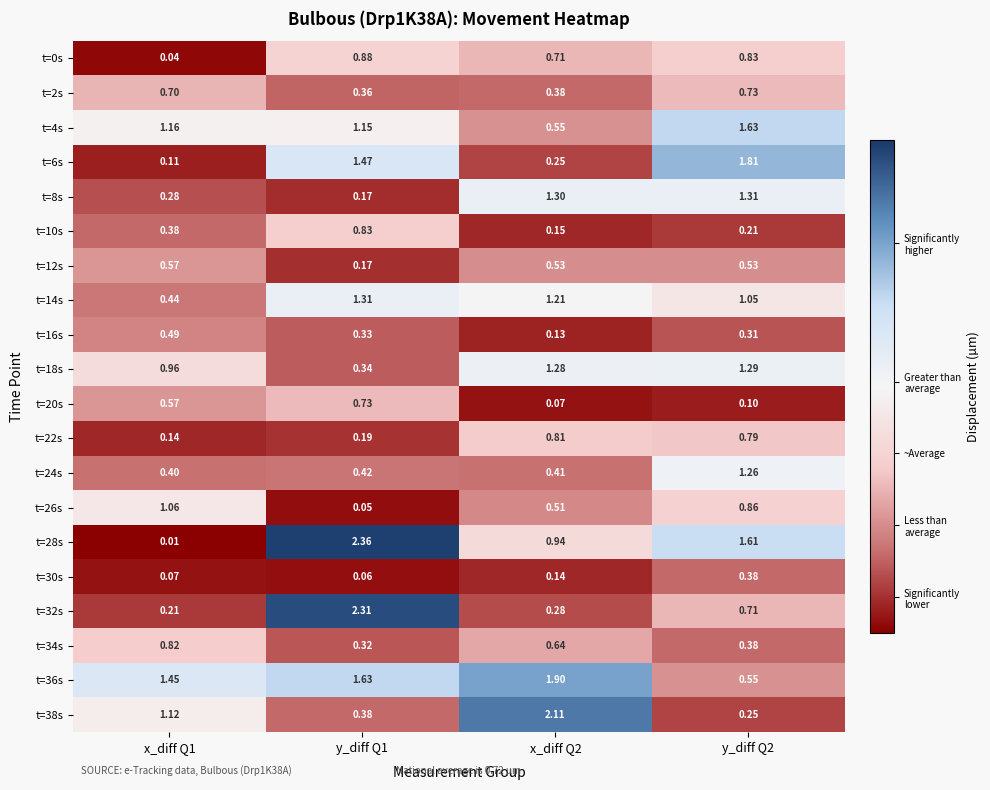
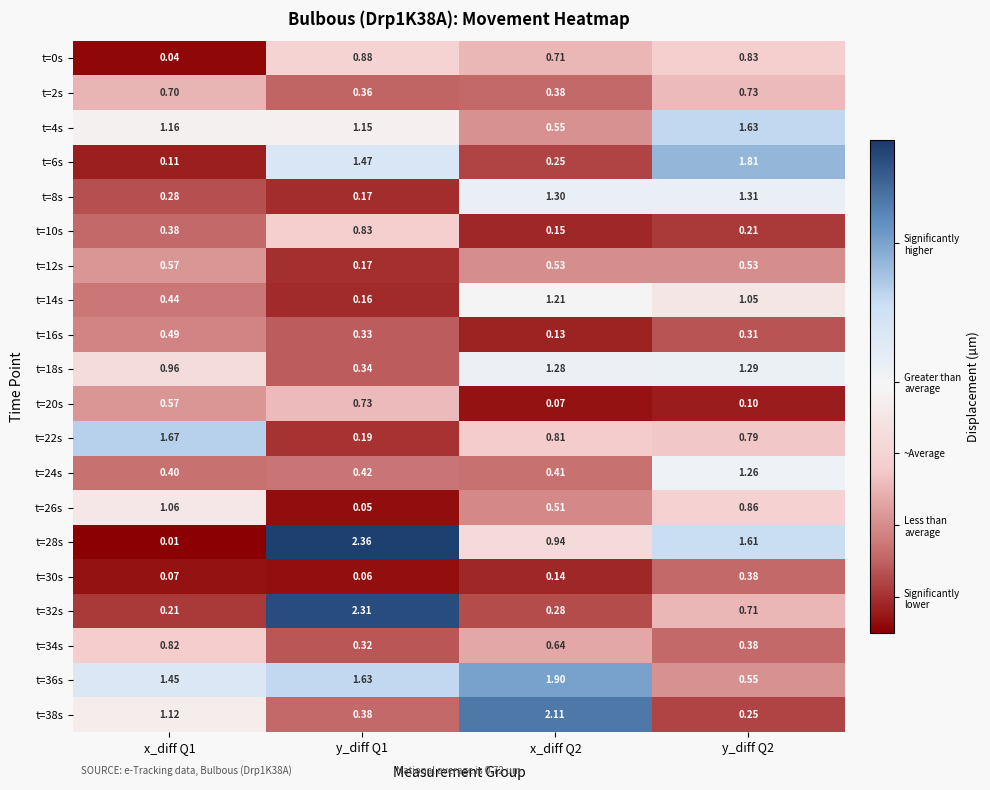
t=14s, y_diff Q1: 1.31 -> 0.16
t=22s, x_diff Q1: 0.14 -> 1.67
